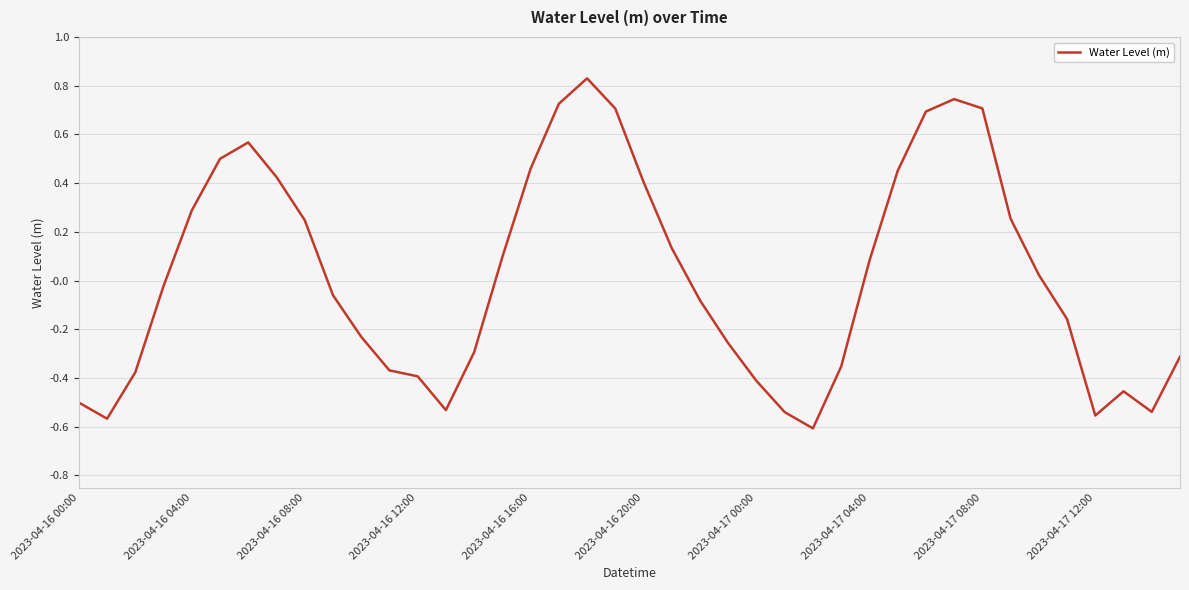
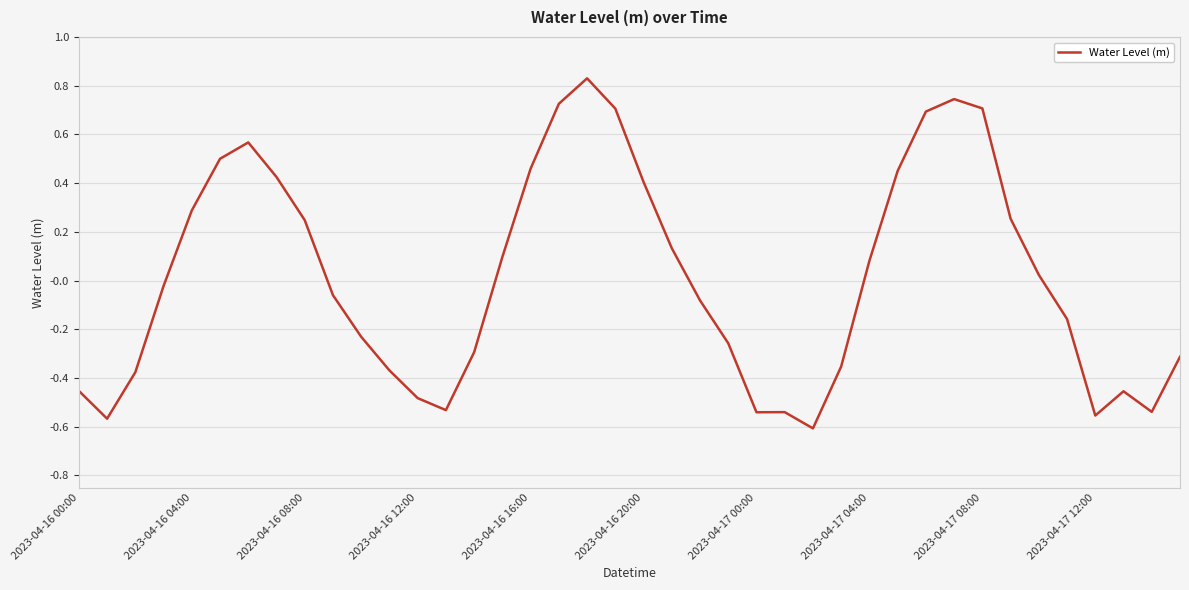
2023-04-16 00:00: -0.50 -> -0.45
2023-04-16 12:00: -0.39 -> -0.48
2023-04-17 00:00: -0.41 -> -0.54
